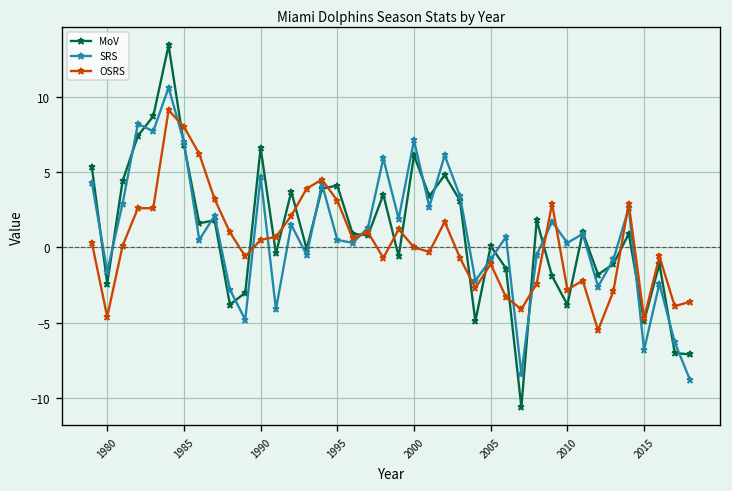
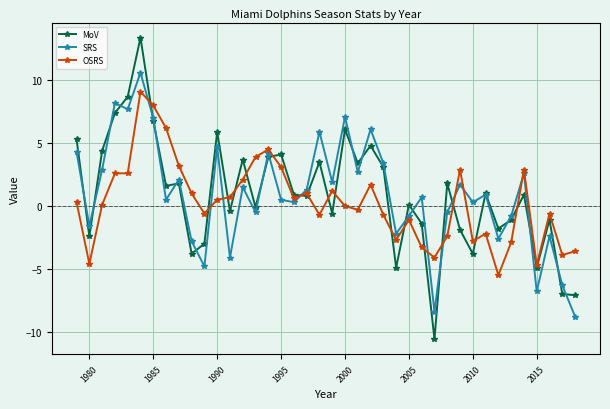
MoV, 1990: 6.6 -> 5.9
